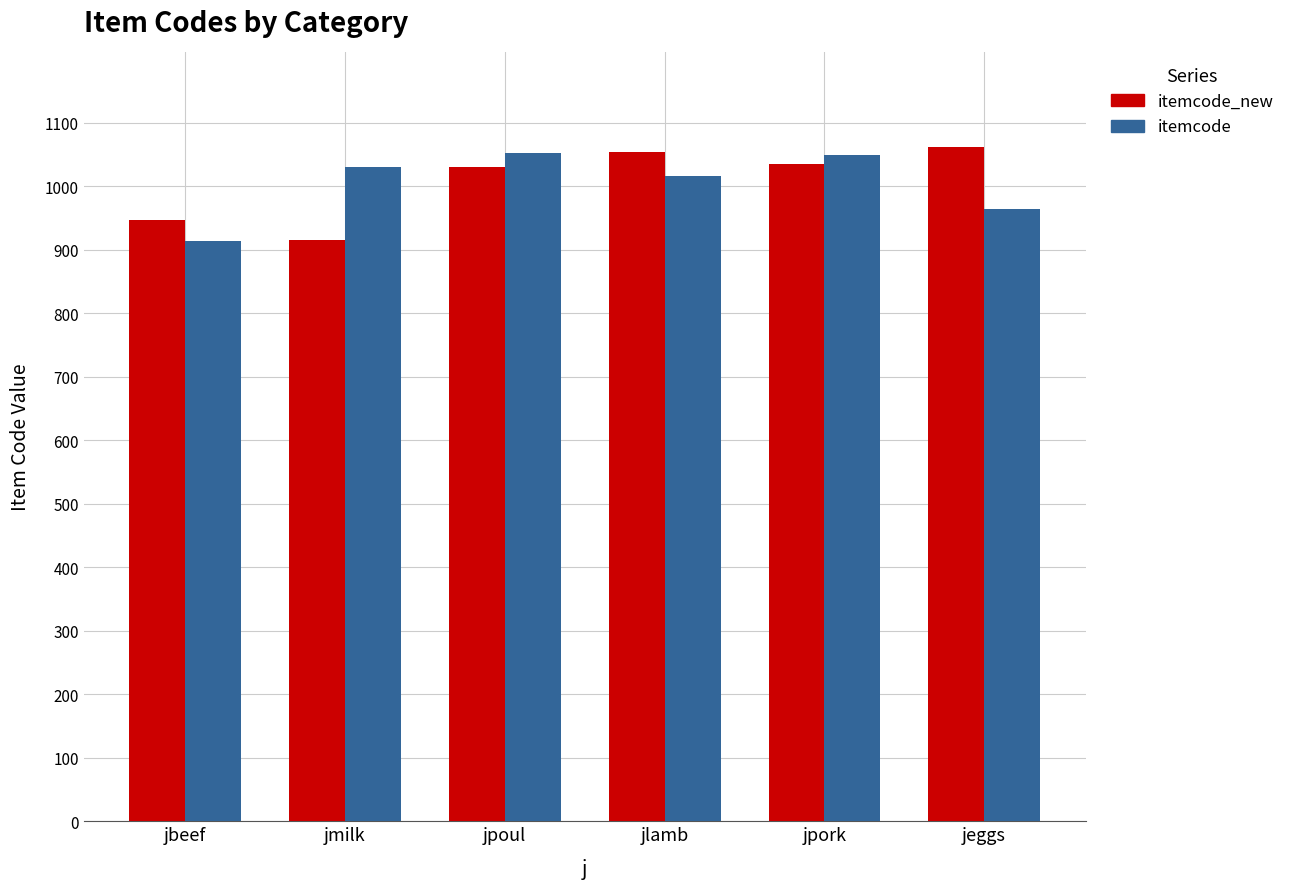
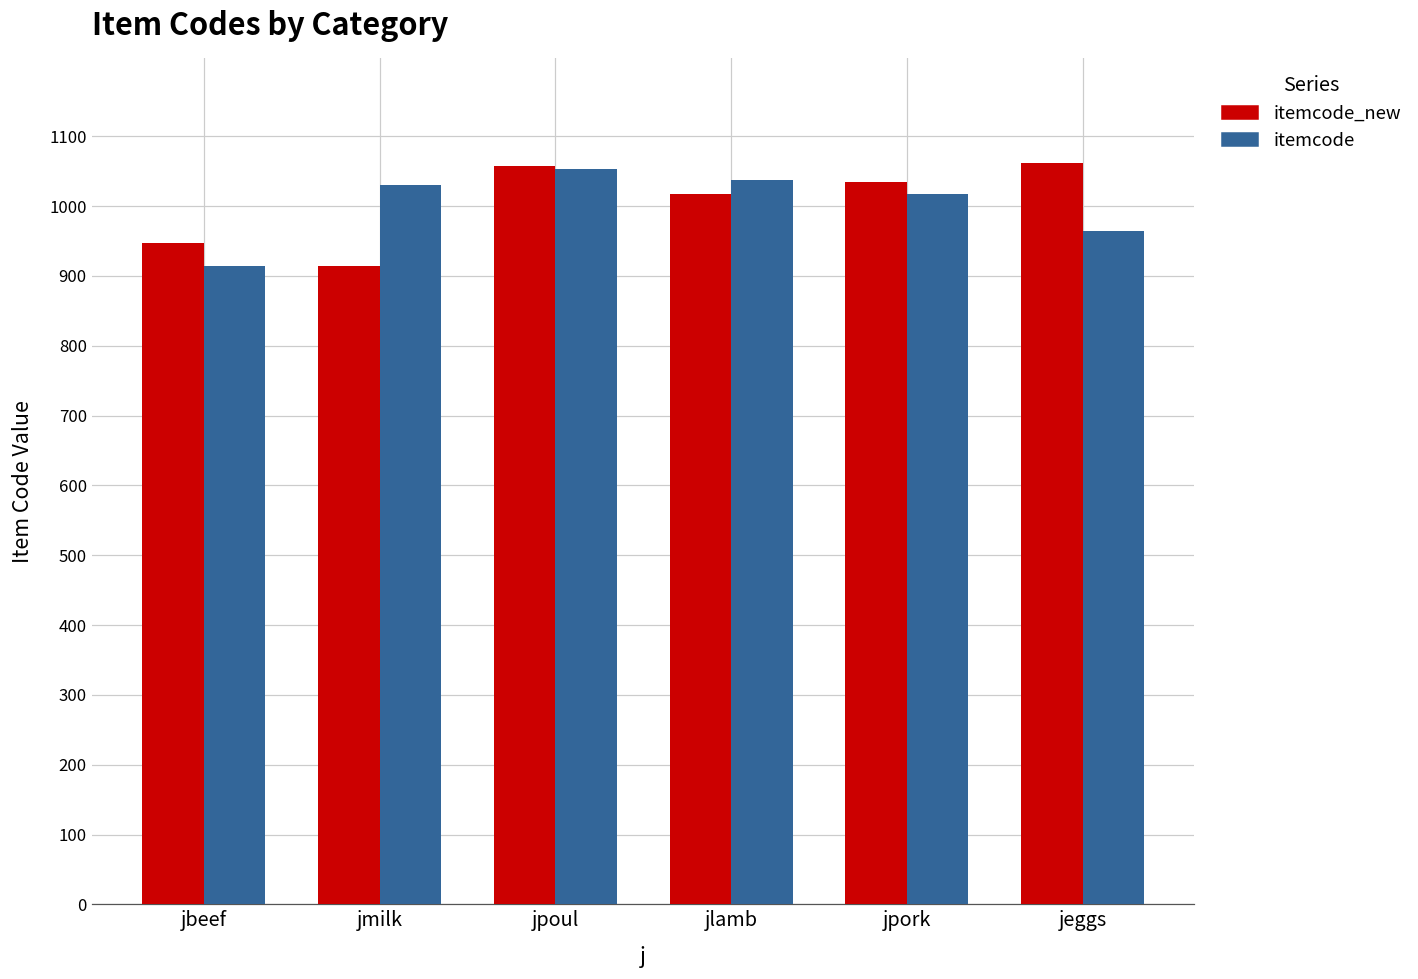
itemcode_new, jpoul: 1030 -> 1060
itemcode_new, jlamb: 1050 -> 1020
itemcode, jlamb: 1020 -> 1040
itemcode, jpork: 1050 -> 1020
